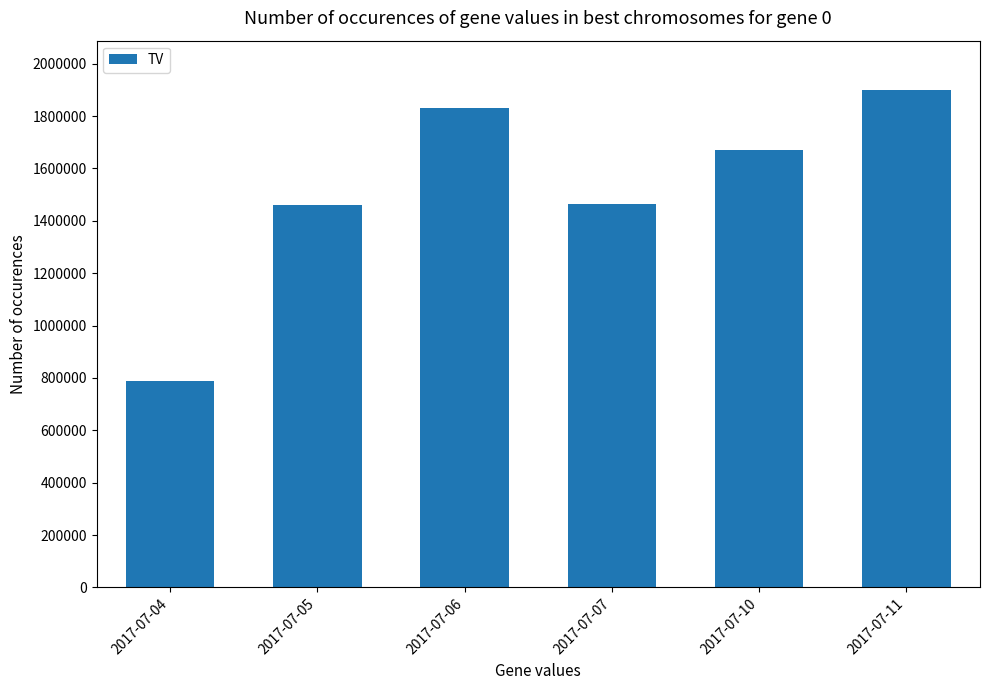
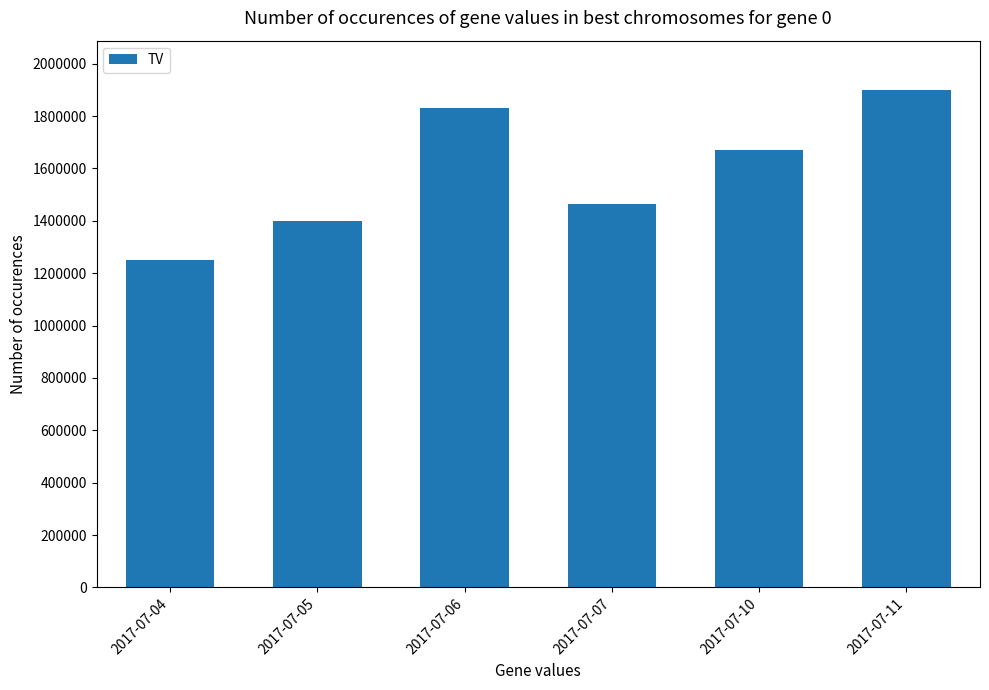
2017-07-04: 790000 -> 1250000
2017-07-05: 1460000 -> 1400000
